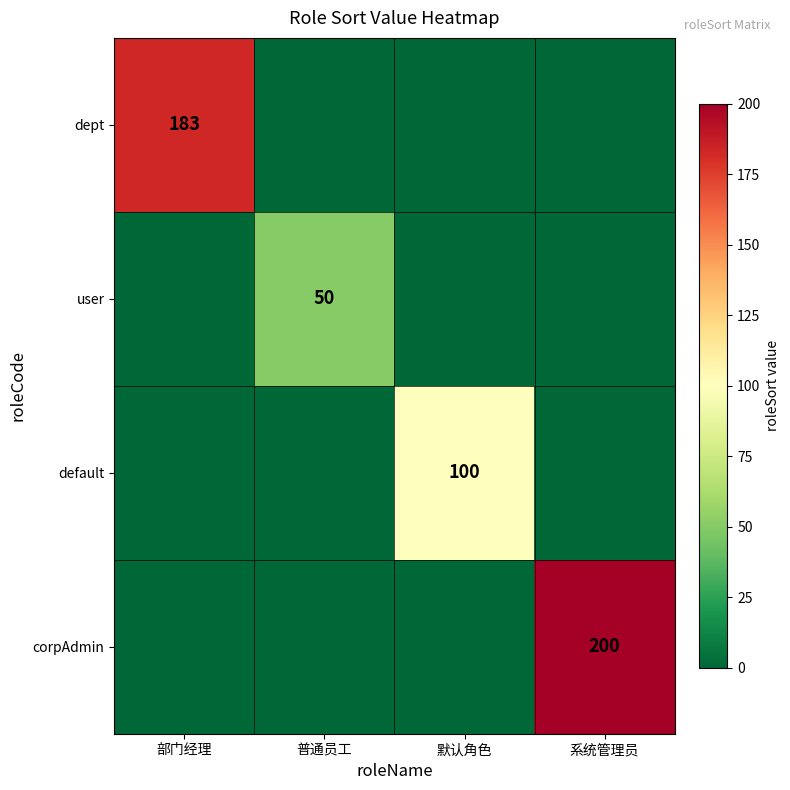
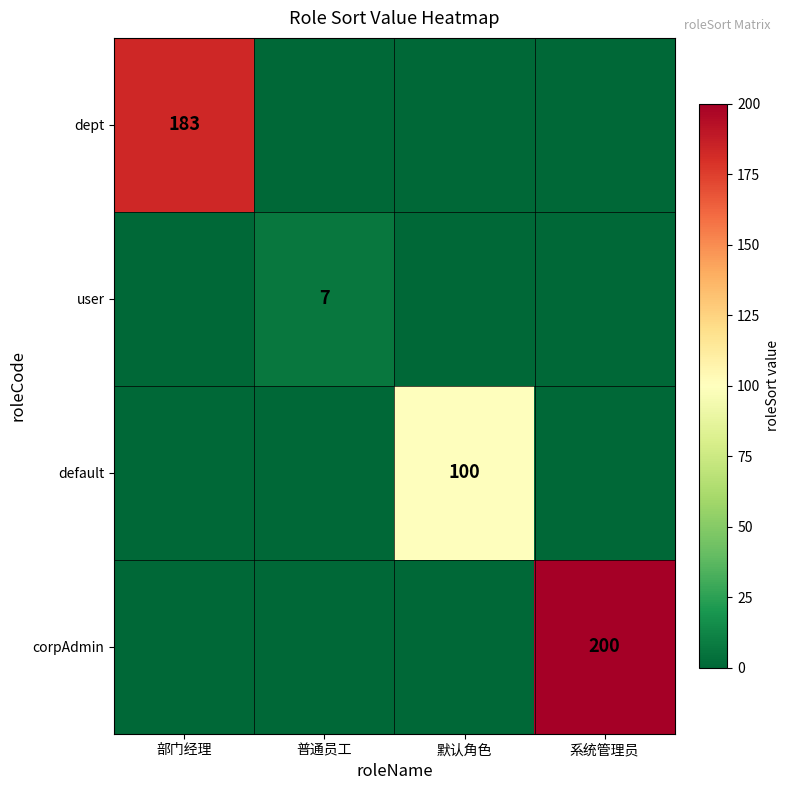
user, 普通员工: 50 -> 7
